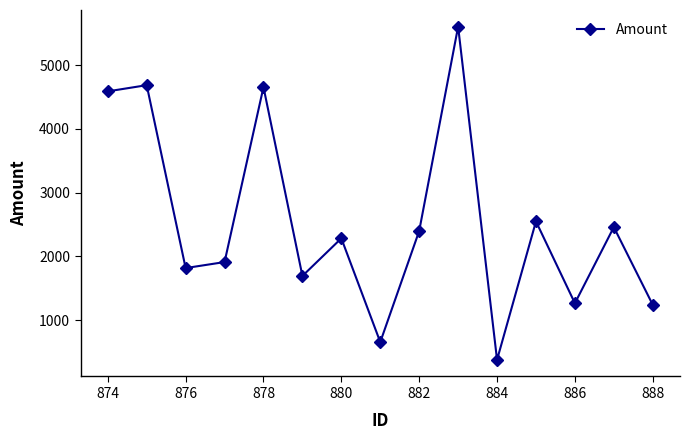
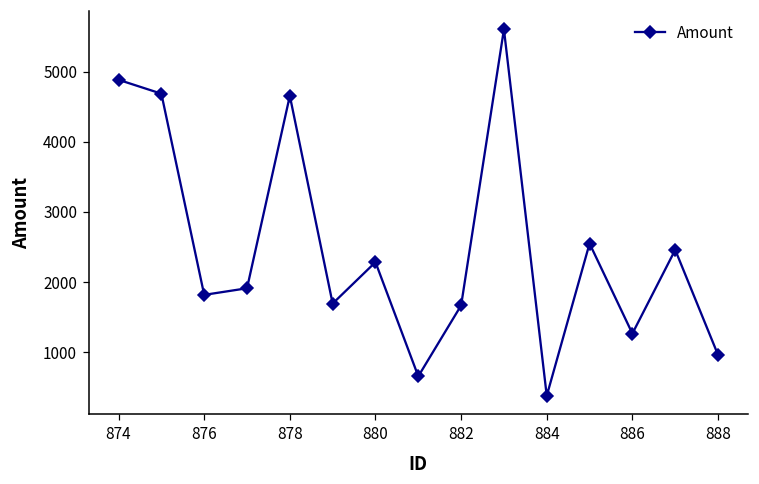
874: 4600 -> 4900
882: 2400 -> 1700
888: 1200 -> 1000
